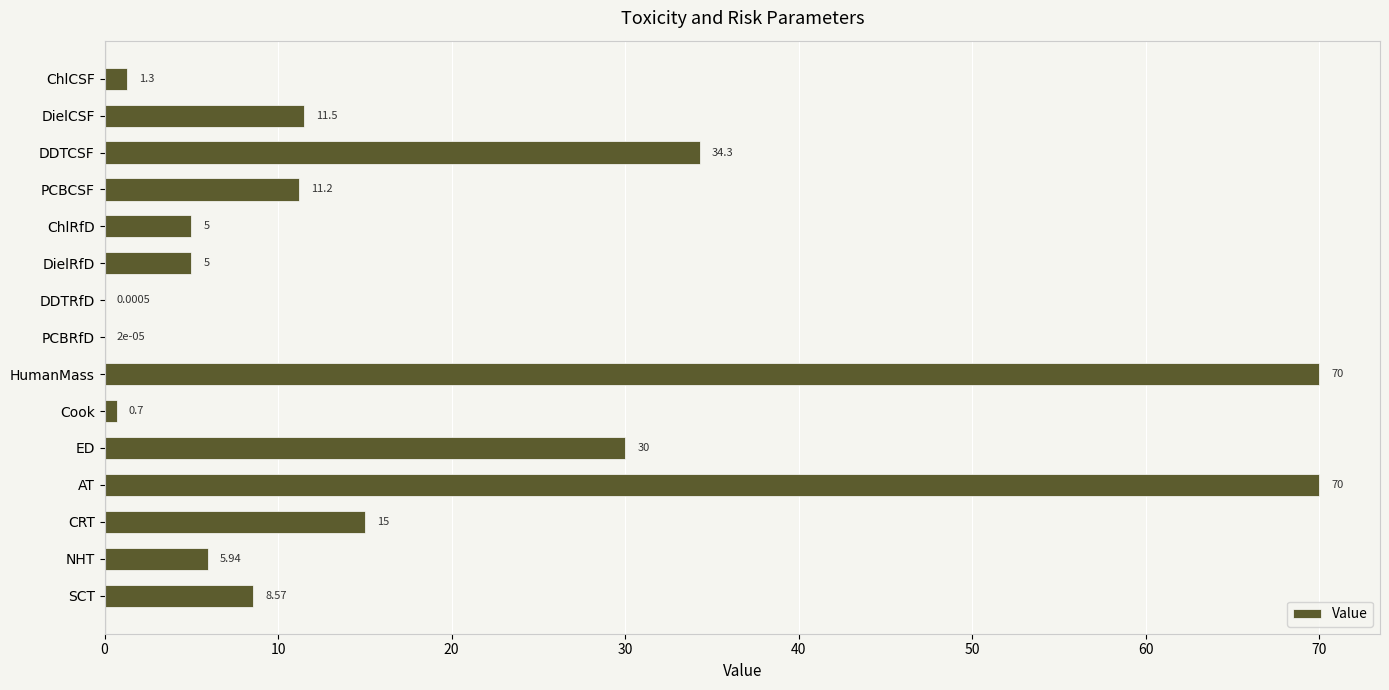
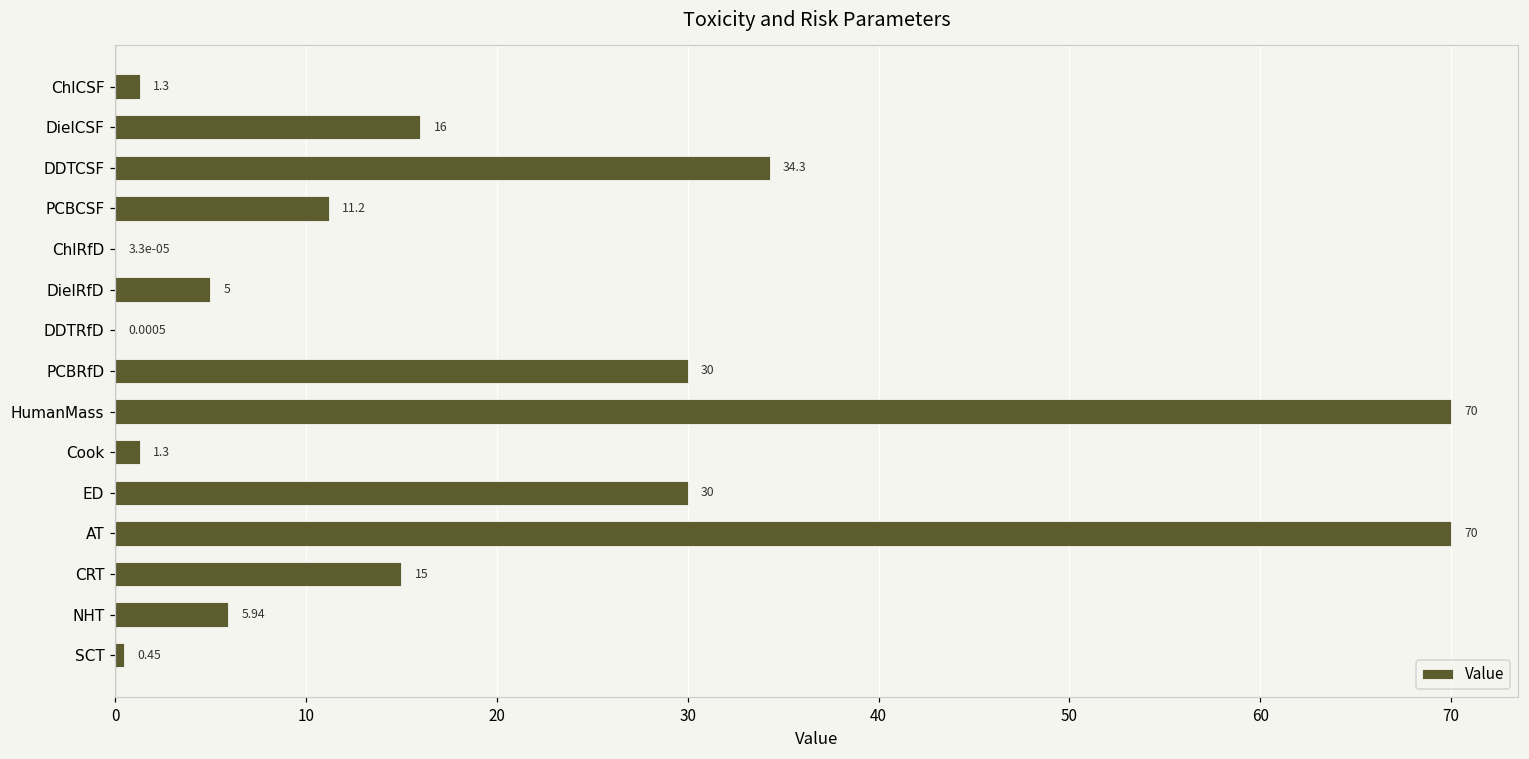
DielCSF: 11.5 -> 16
ChlRfD: 5 -> 3.3e-05
PCBRfD: 2e-05 -> 30
Cook: 0.7 -> 1.3
SCT: 8.57 -> 0.45
